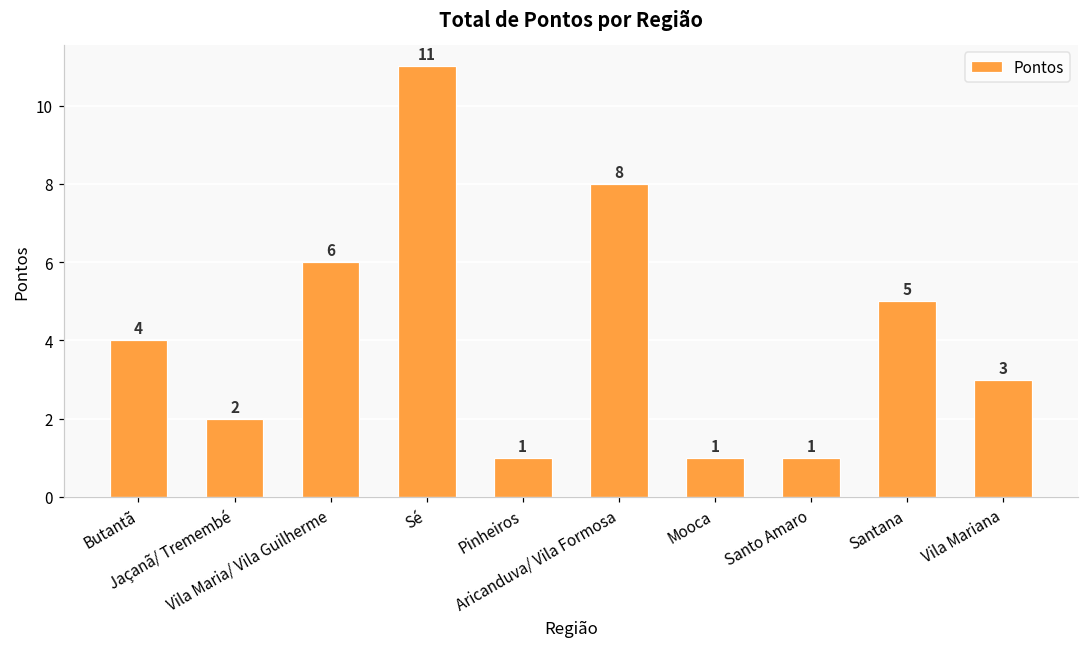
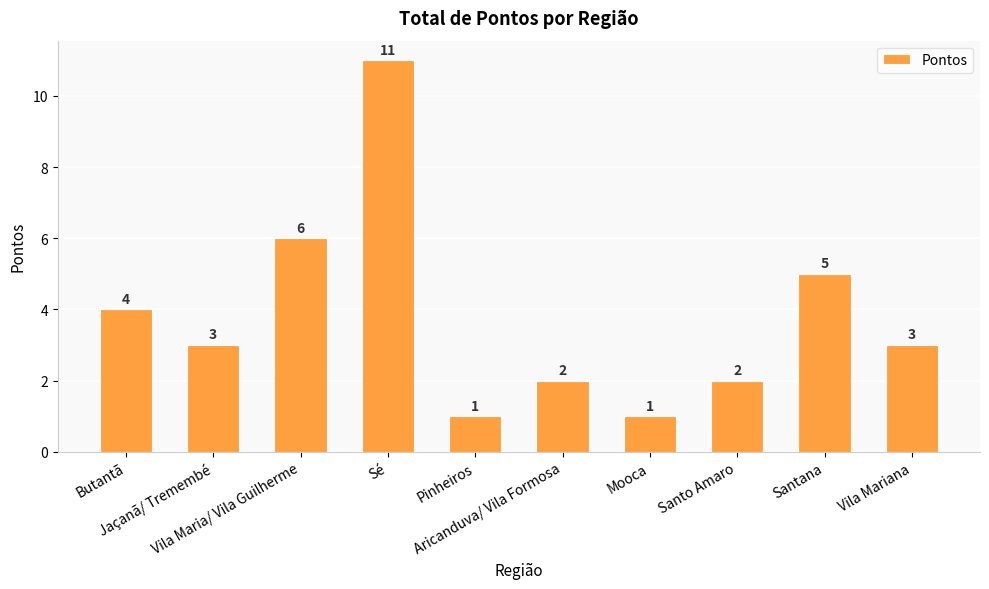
Jaçanã/ Tremembé: 2 -> 3
Aricanduva/ Vila Formosa: 8 -> 2
Santo Amaro: 1 -> 2
